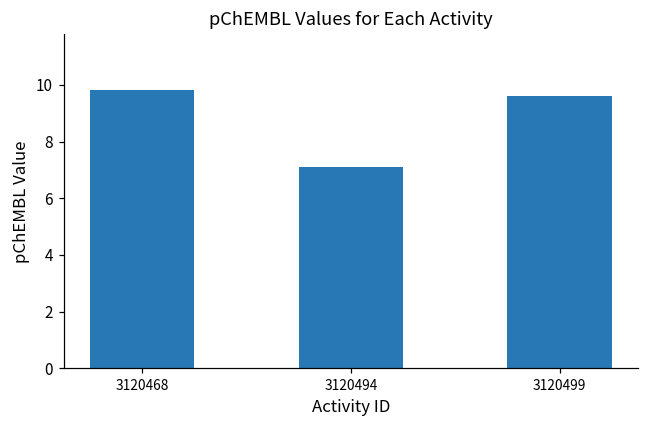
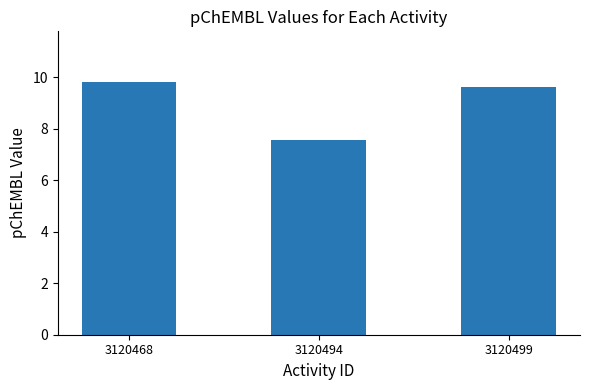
3120494: 7.1 -> 7.6
